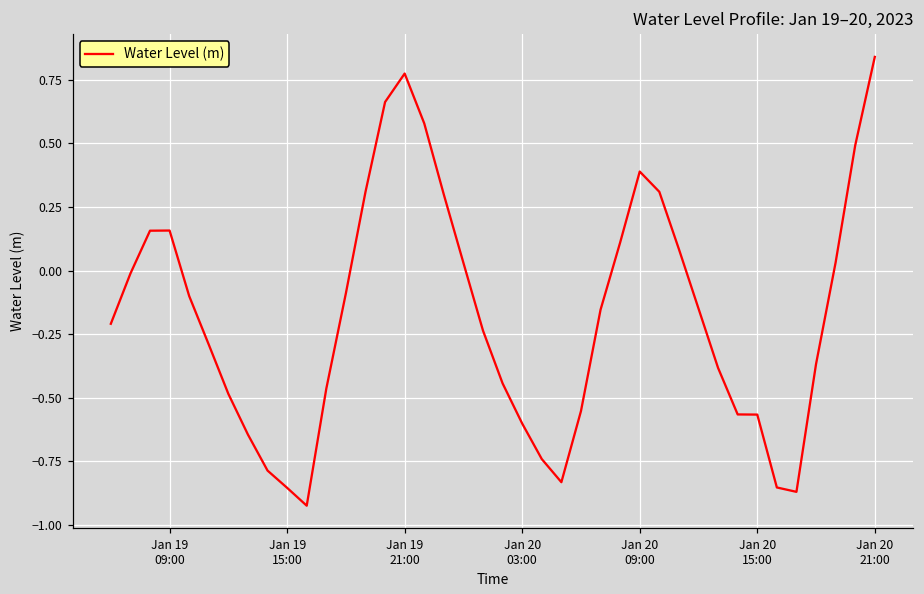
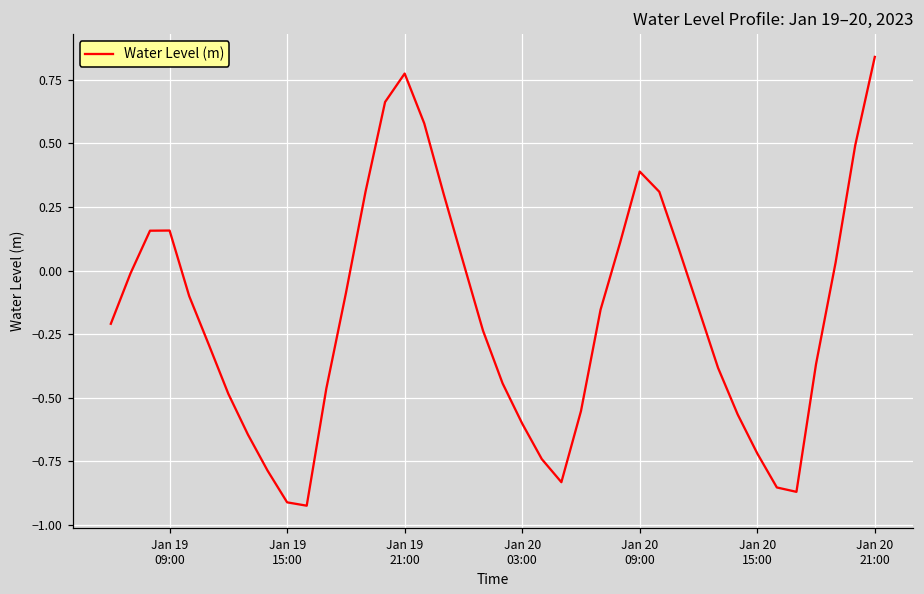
Jan 19 15:00: -0.85 -> -0.91
Jan 20 15:00: -0.57 -> -0.72
